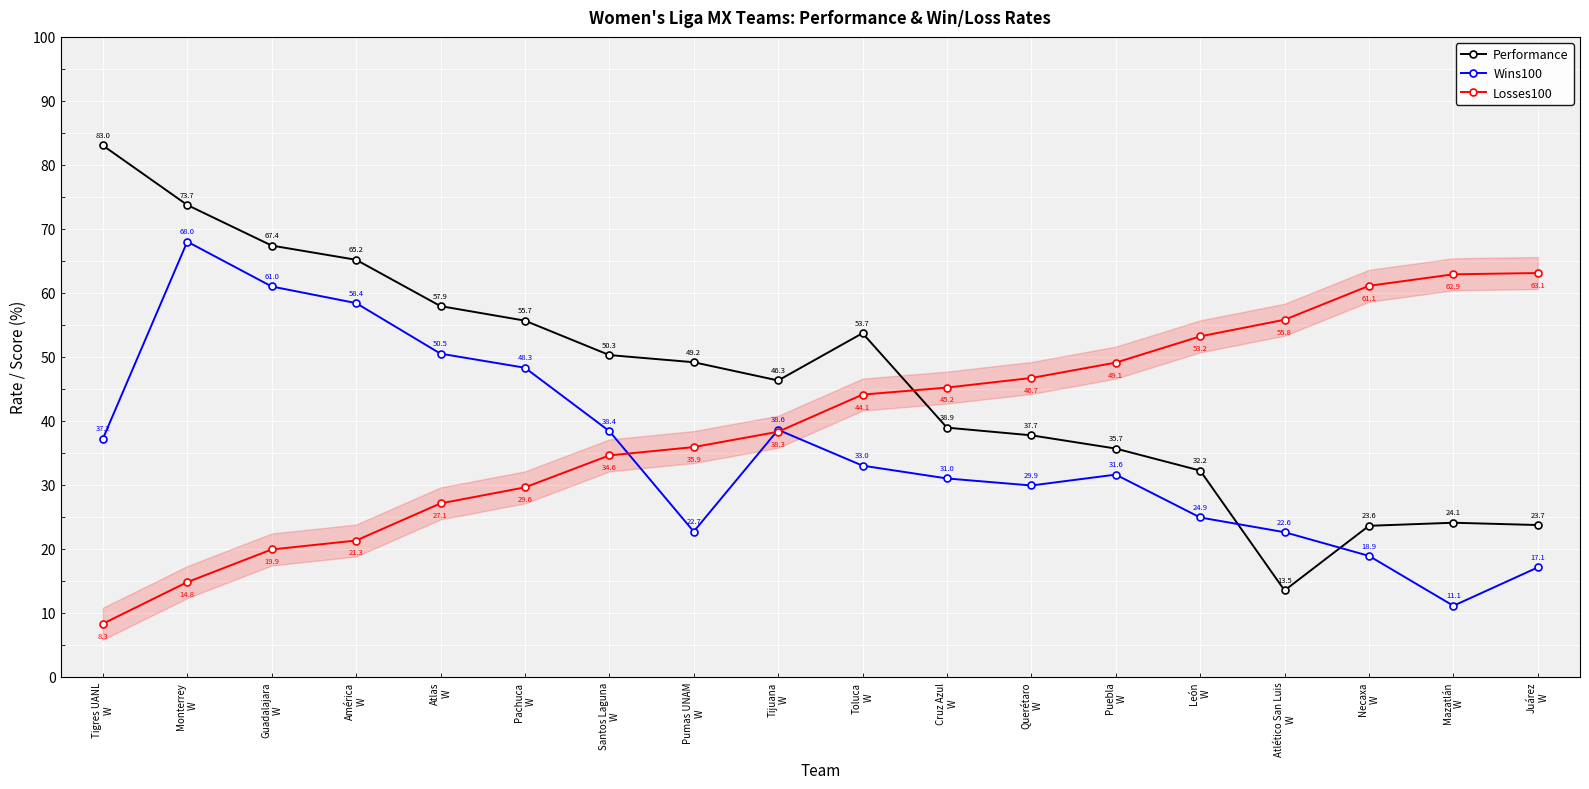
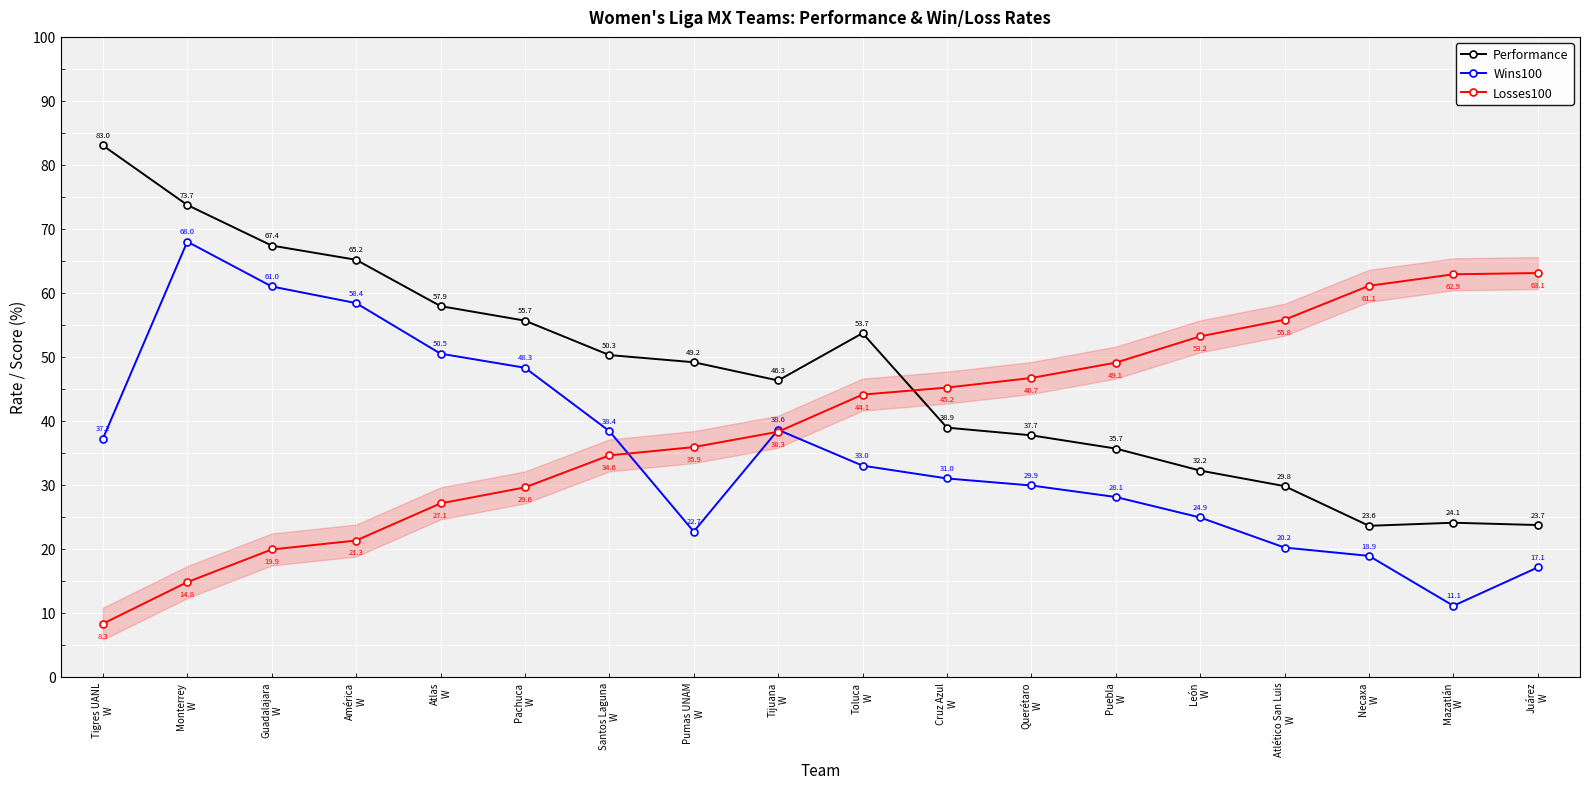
Wins100, Puebla W: 31.6 -> 28.1
Performance, Atlético San Luis W: 13.5 -> 29.8
Wins100, Atlético San Luis W: 22.6 -> 20.2
